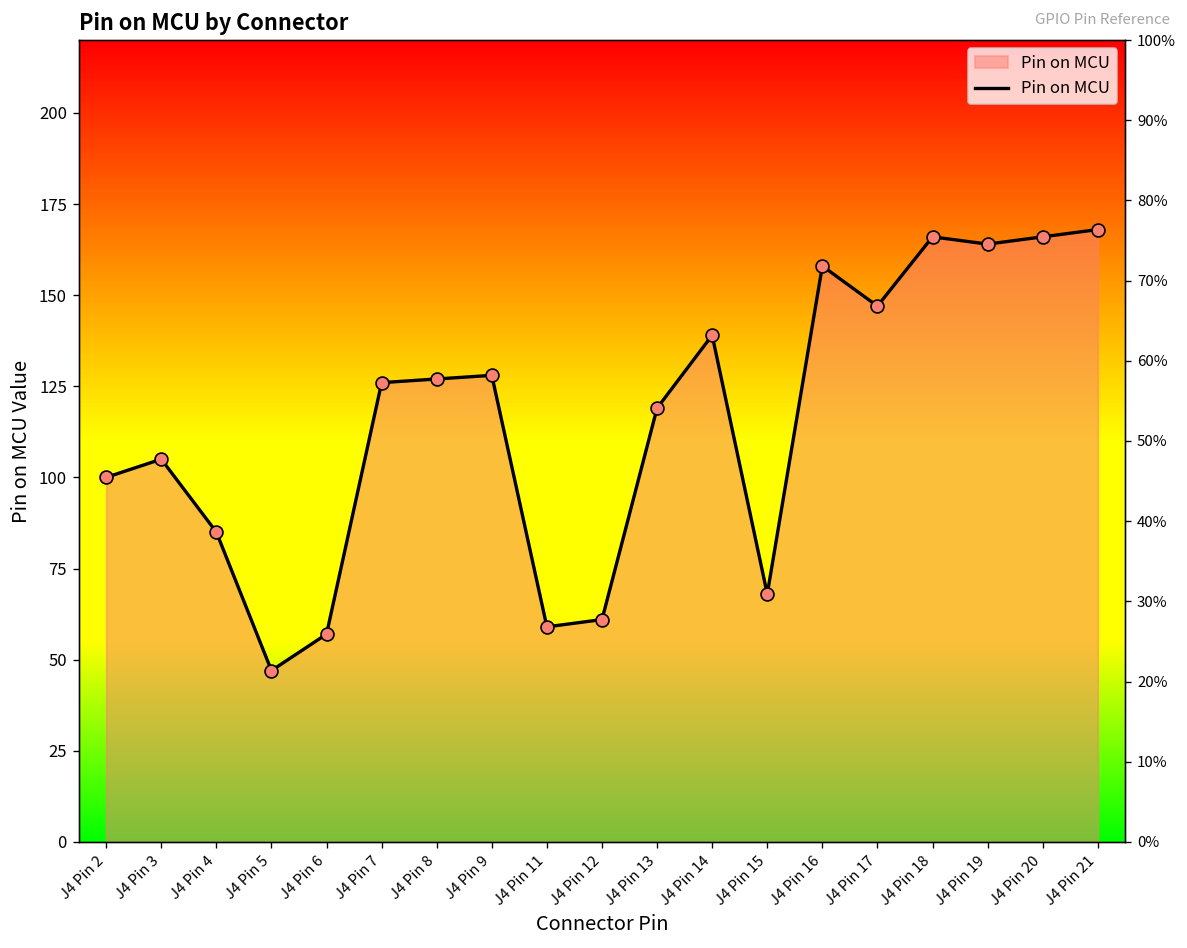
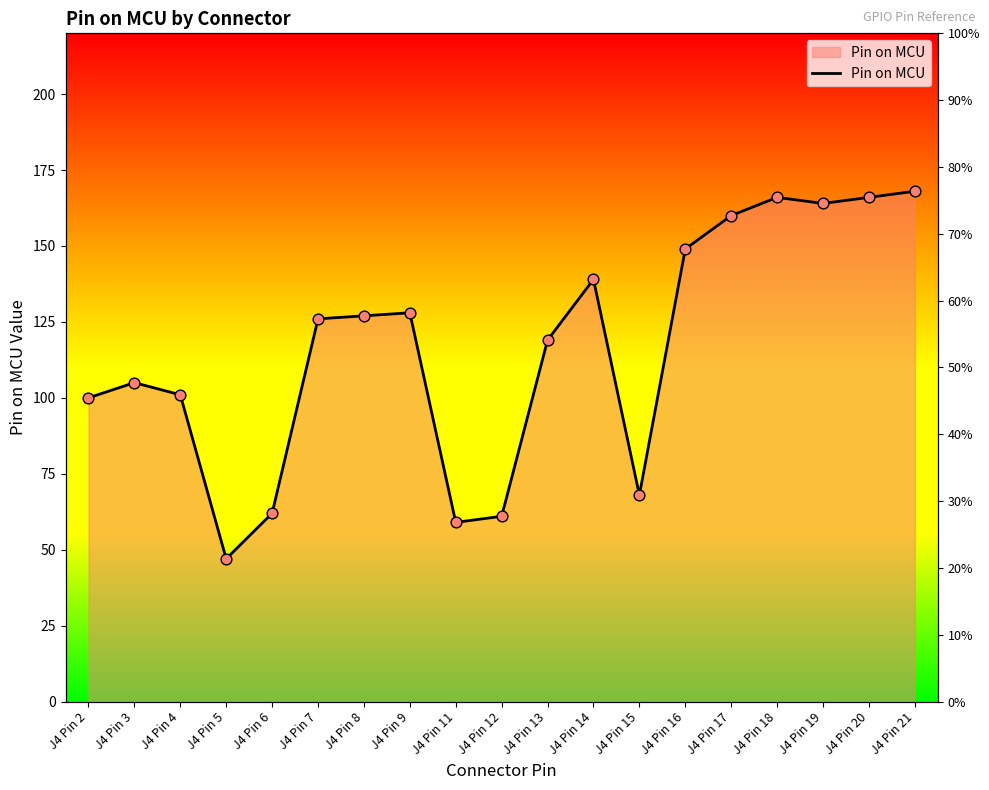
J4 Pin 4: 85 -> 101
J4 Pin 6: 57 -> 62
J4 Pin 16: 158 -> 149
J4 Pin 17: 147 -> 160
